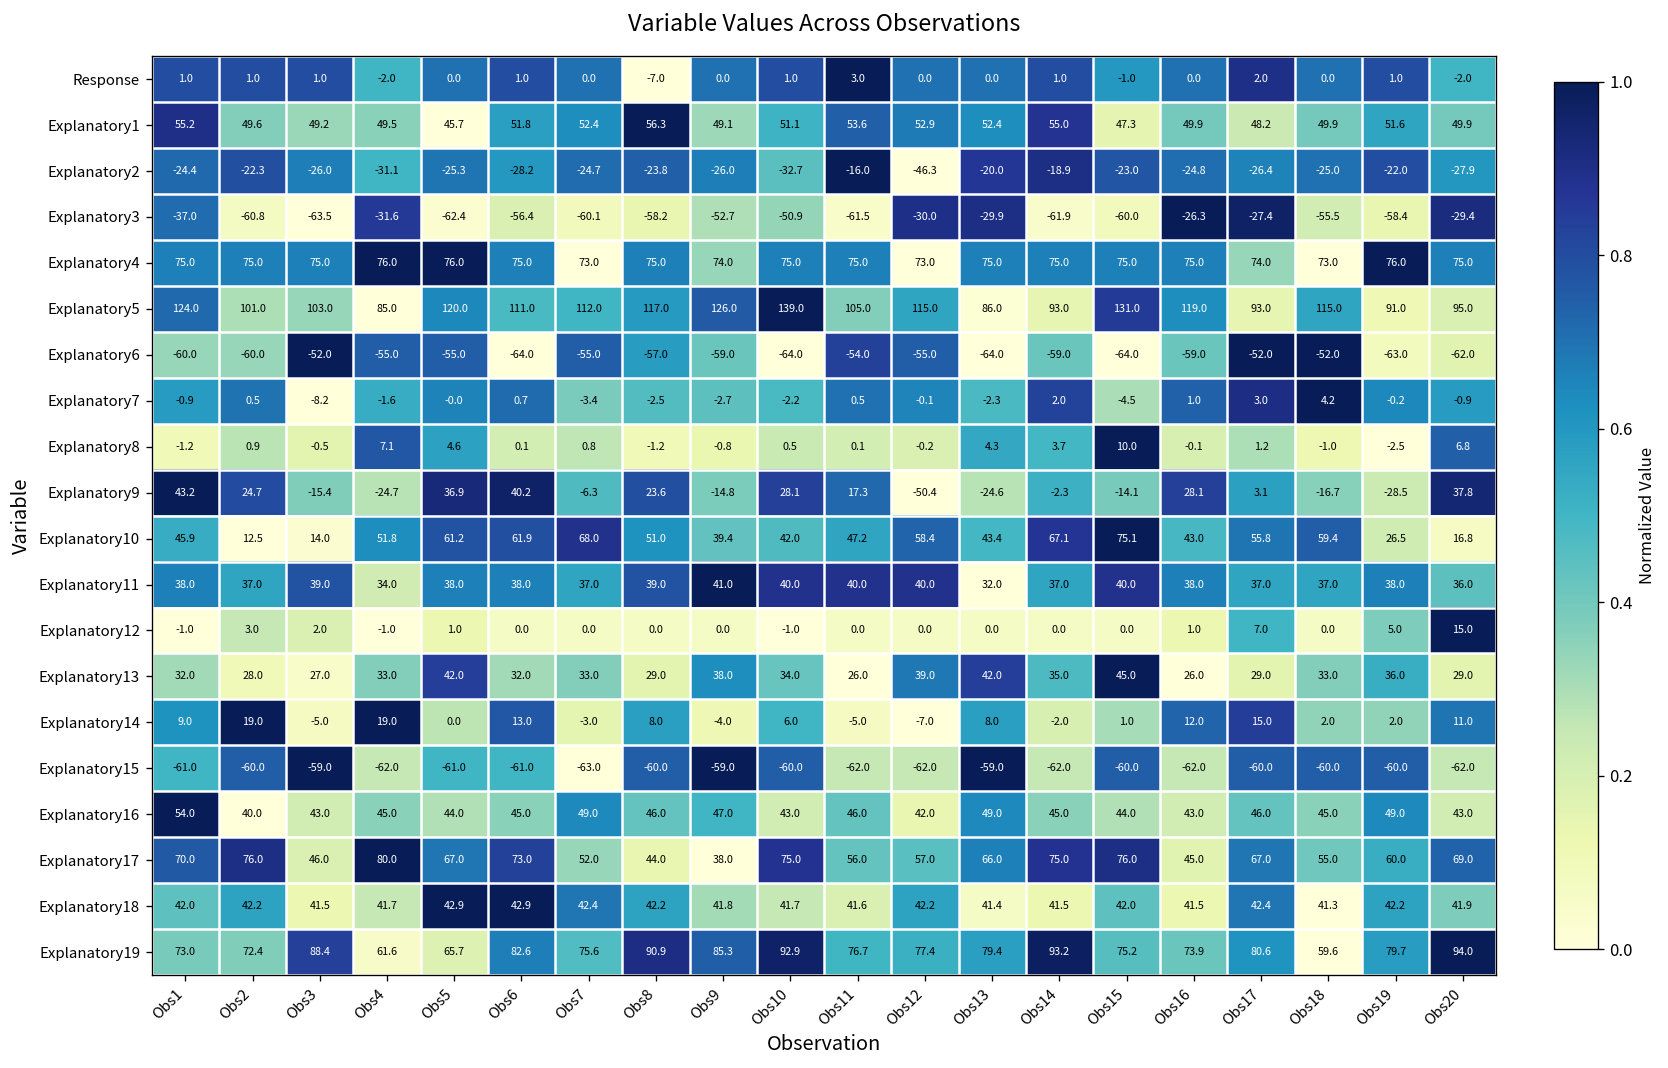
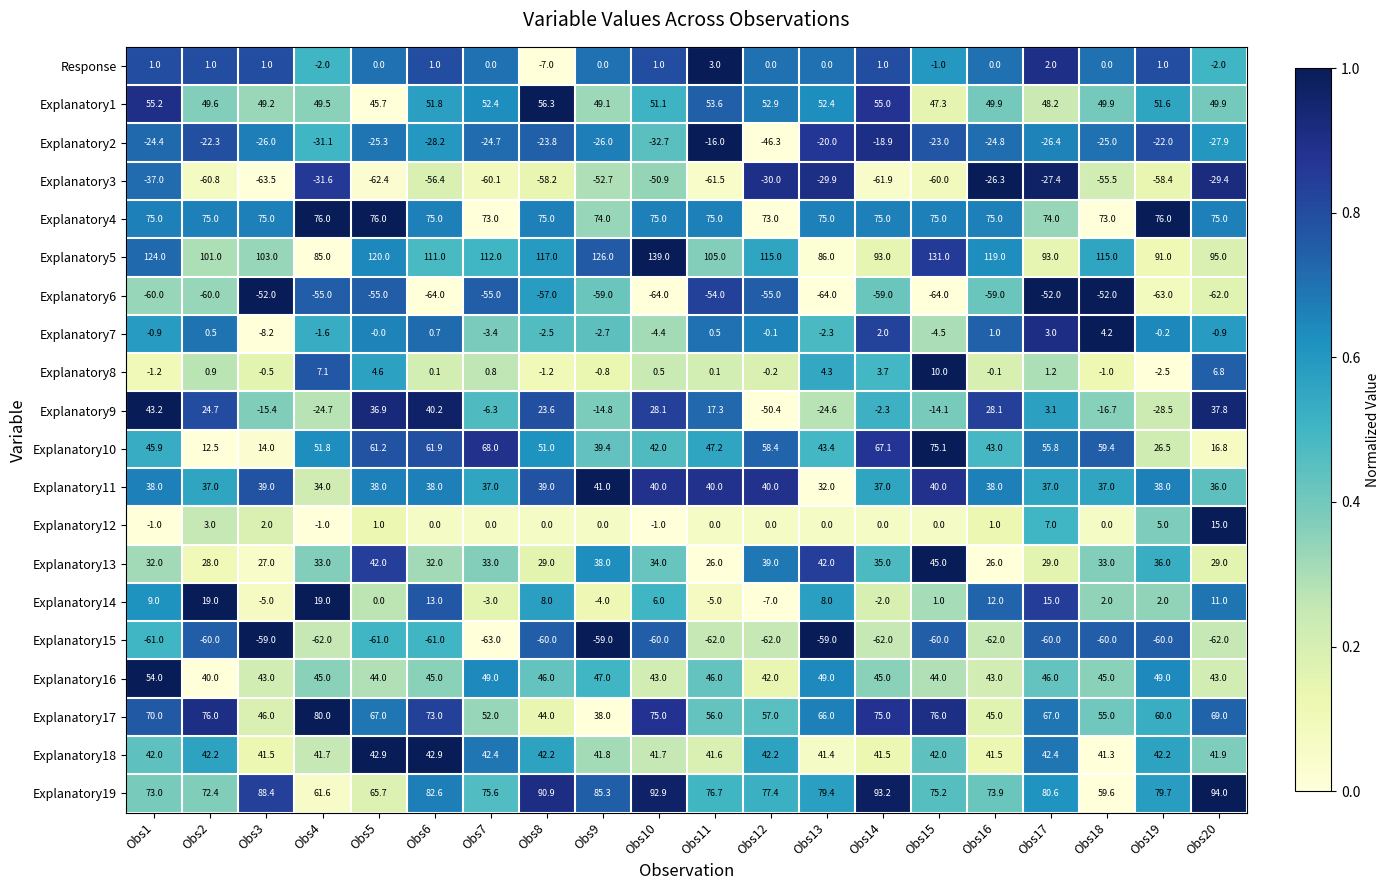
Explanatory7, Obs10: -2.2 -> -4.4
